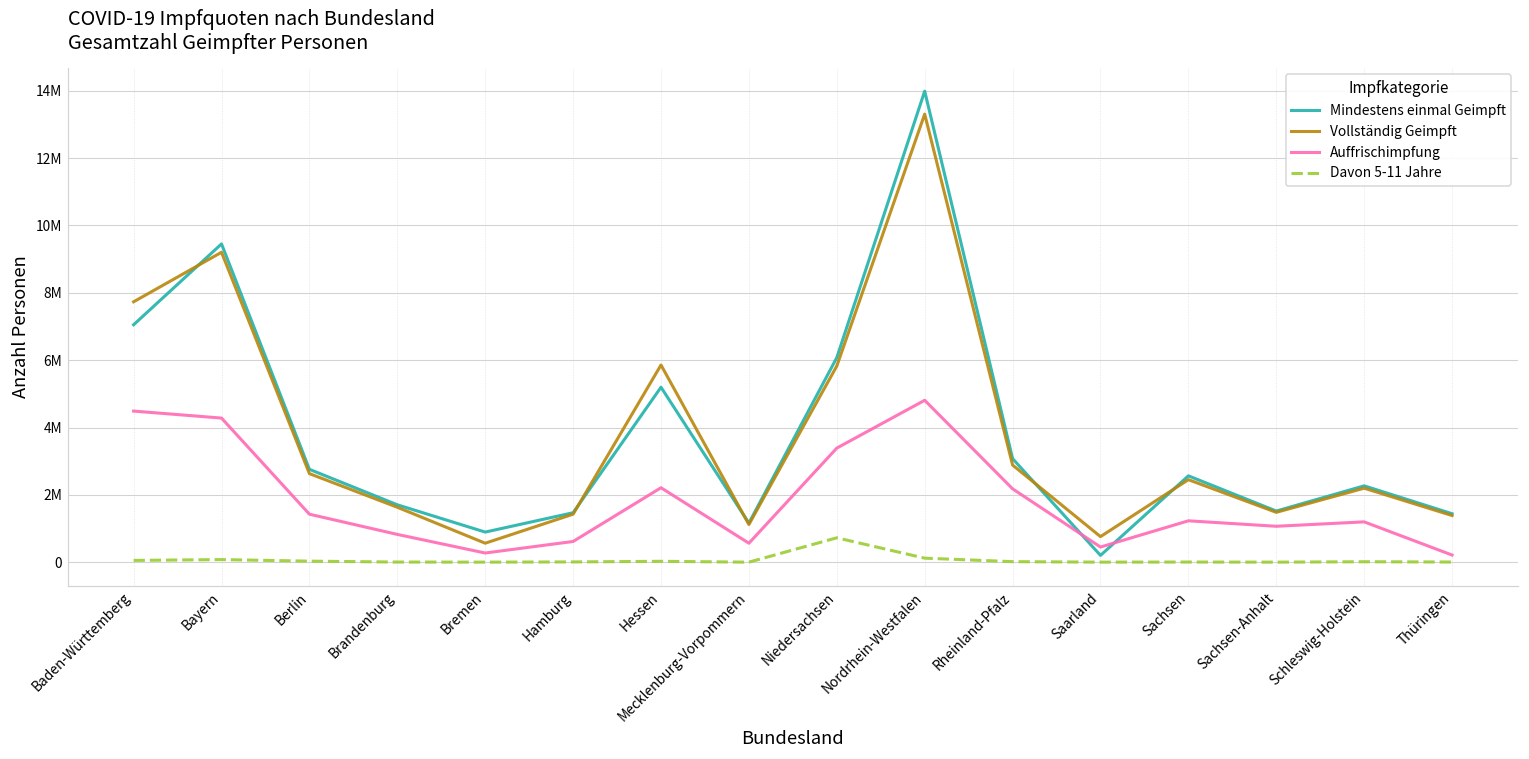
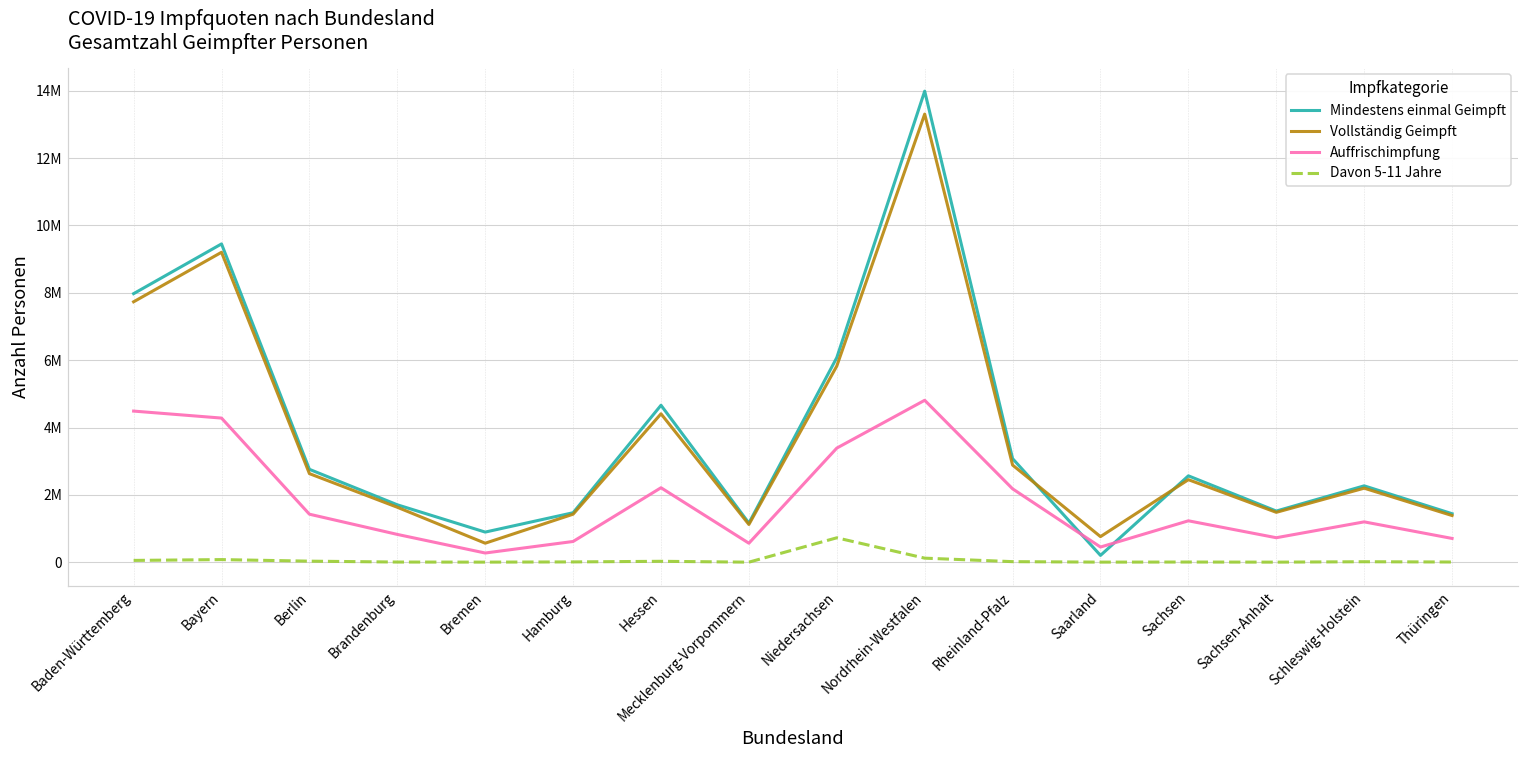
Mindestens einmal Geimpft, Baden-Württemberg: 7100000 -> 8000000
Mindestens einmal Geimpft, Hessen: 5200000 -> 4700000
Vollständig Geimpft, Hessen: 5900000 -> 4400000
Auffrischimpfung, Sachsen-Anhalt: 1100000 -> 700000
Auffrischimpfung, Thüringen: 200000 -> 700000
